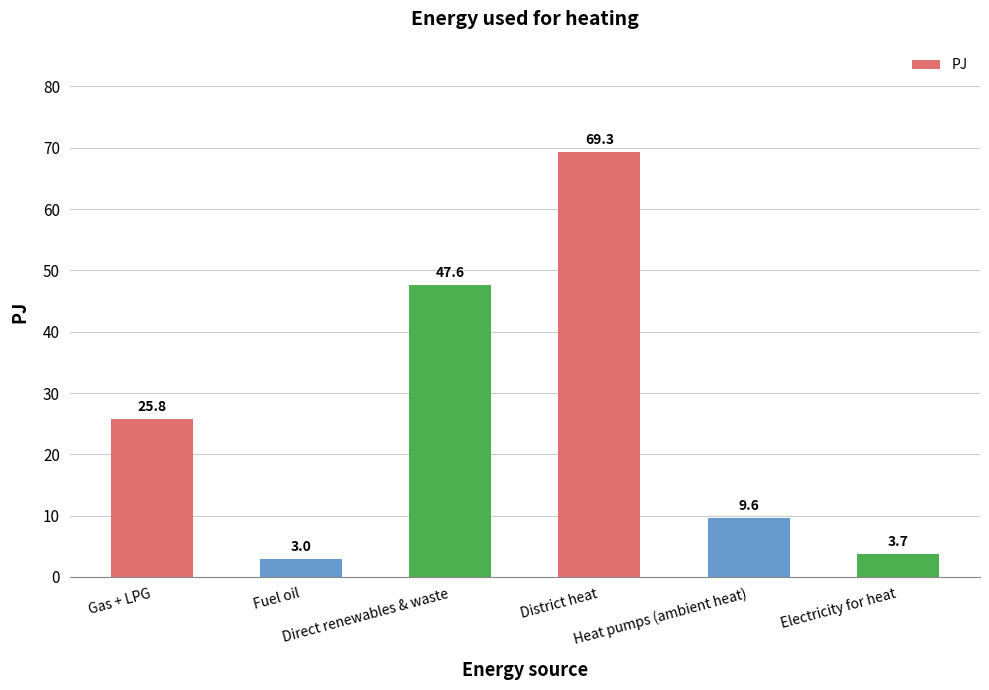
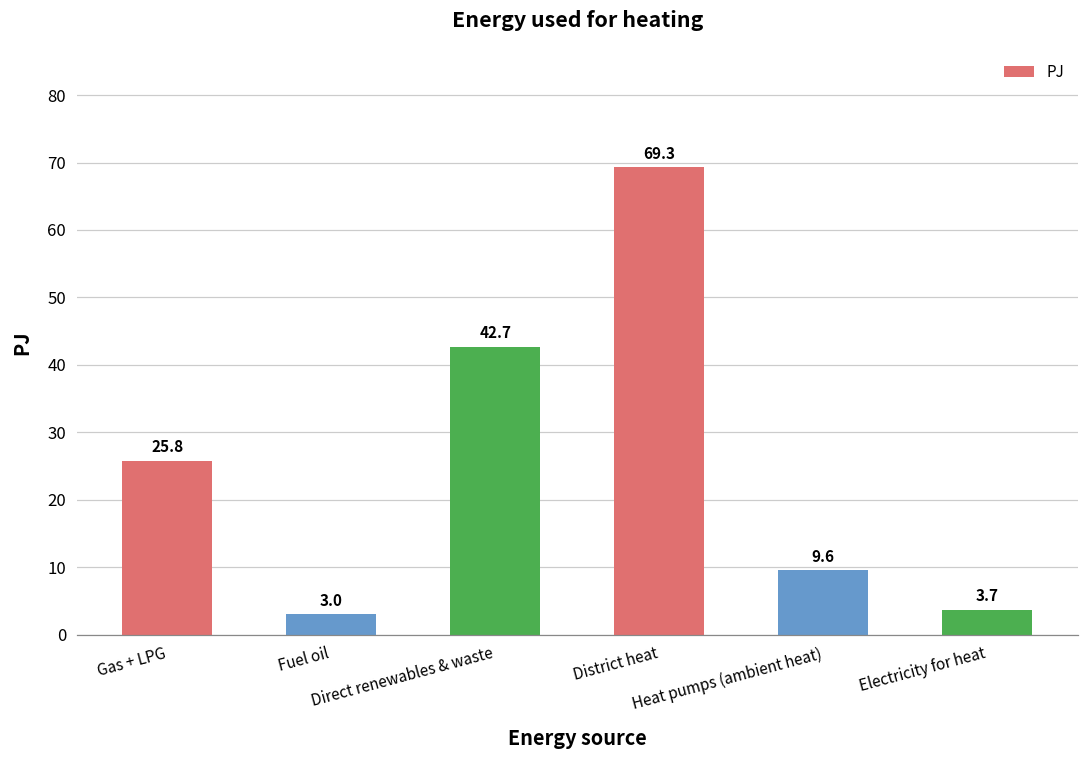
Direct renewables & waste: 47.6 -> 42.7
